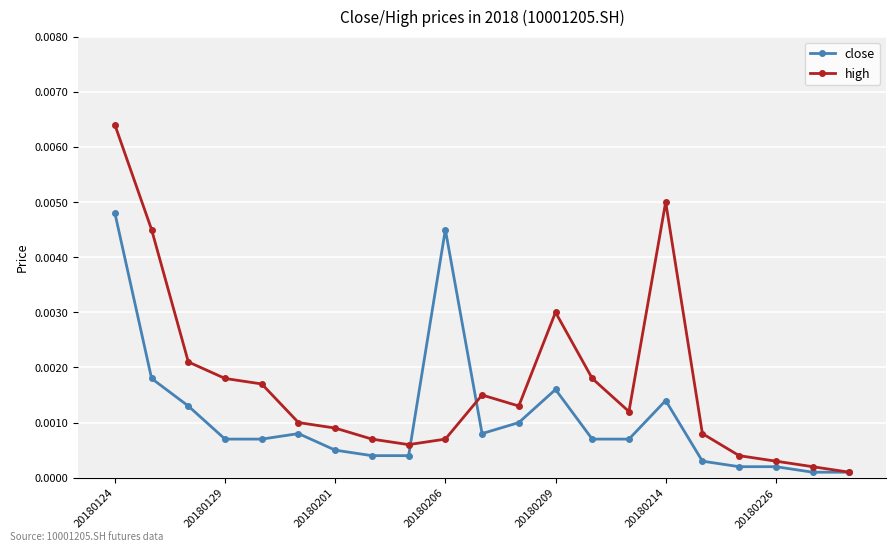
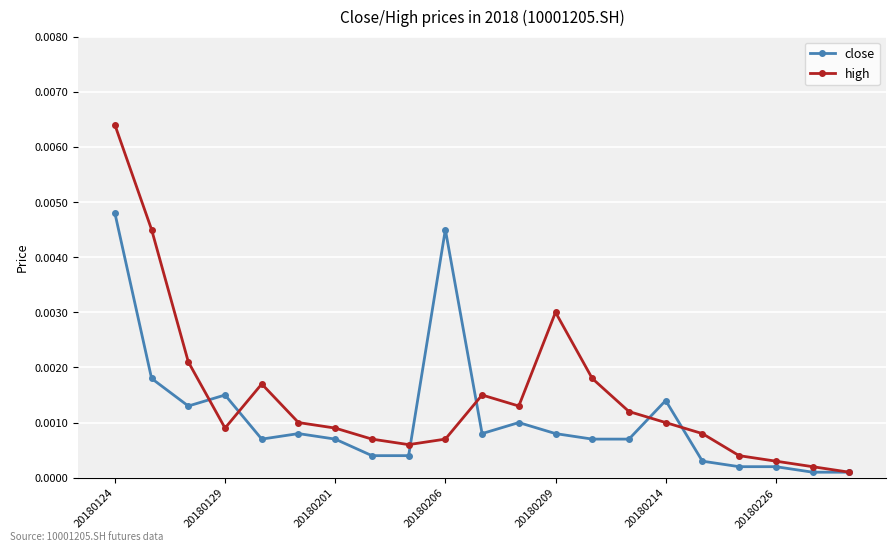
close, 20180129: 0.0007 -> 0.0015
high, 20180129: 0.0018 -> 0.0009
close, 20180201: 0.0005 -> 0.0007
close, 20180209: 0.0016 -> 0.0008
high, 20180214: 0.005 -> 0.001
